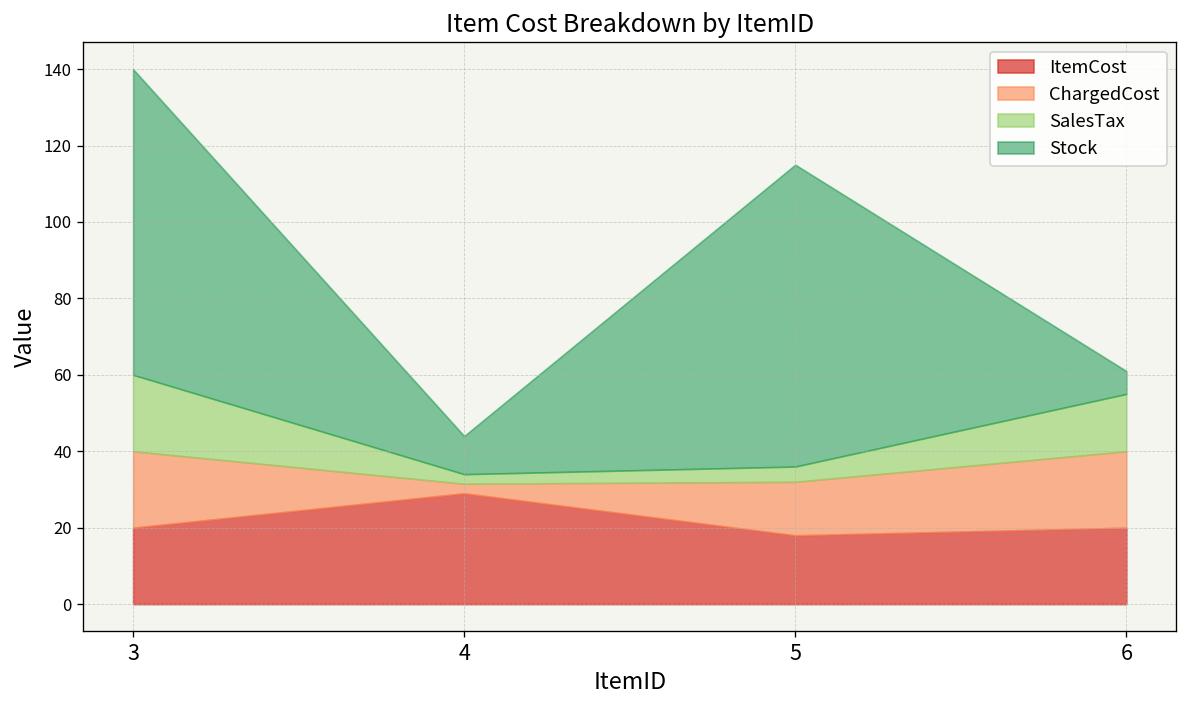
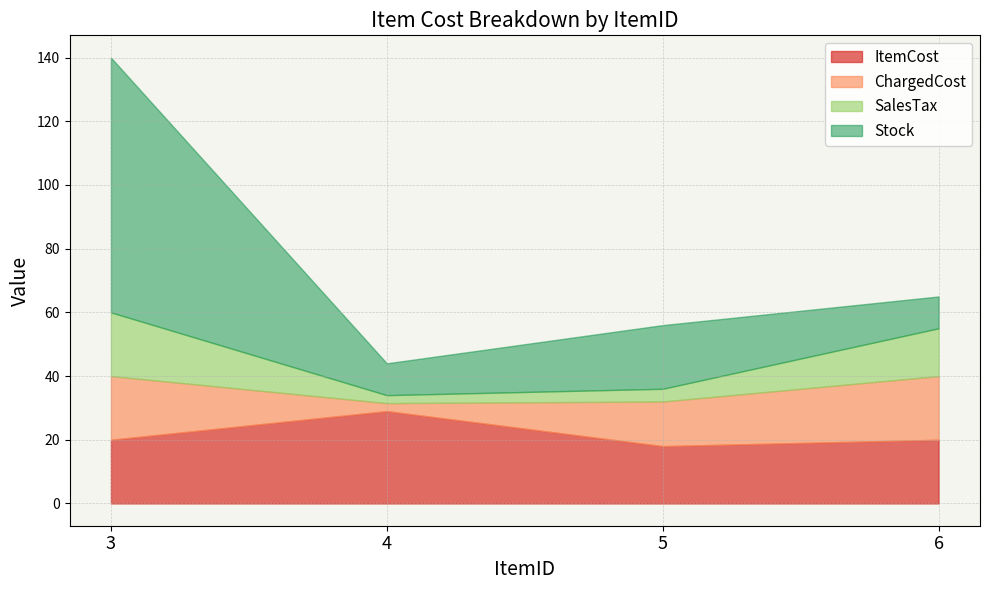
Stock, 5: 79 -> 20
Stock, 6: 6 -> 10
